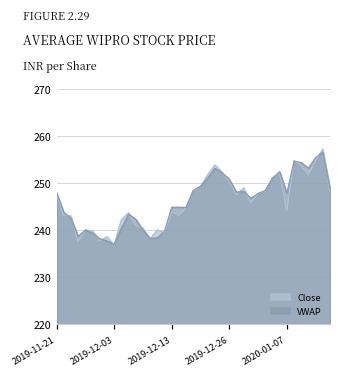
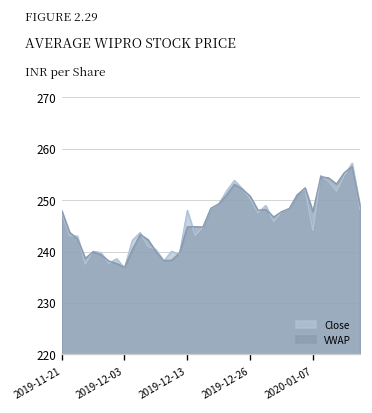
Close, 2019-12-13: 244 -> 248
